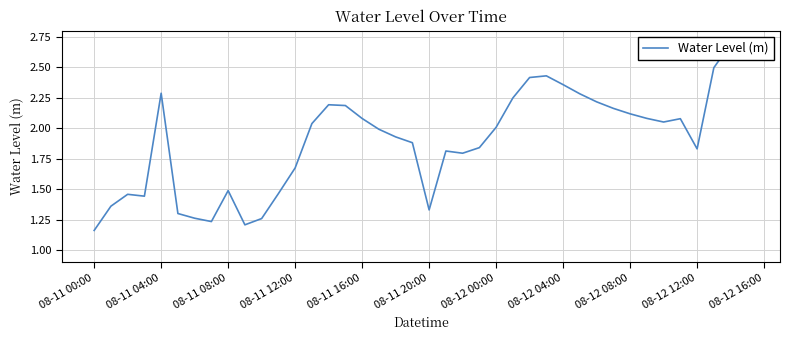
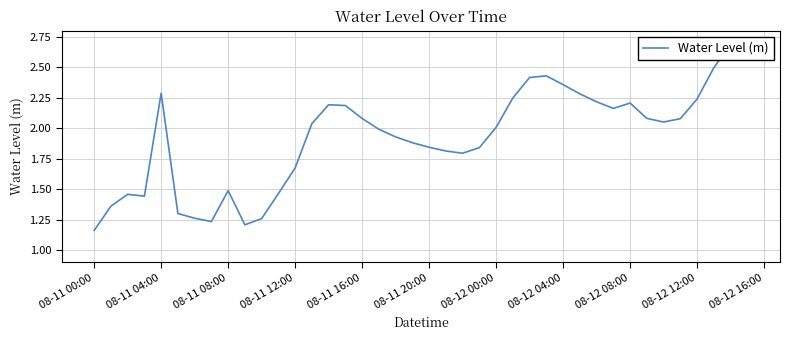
08-11 20:00: 1.33 -> 1.84
08-12 08:00: 2.12 -> 2.21
08-12 12:00: 1.83 -> 2.24
